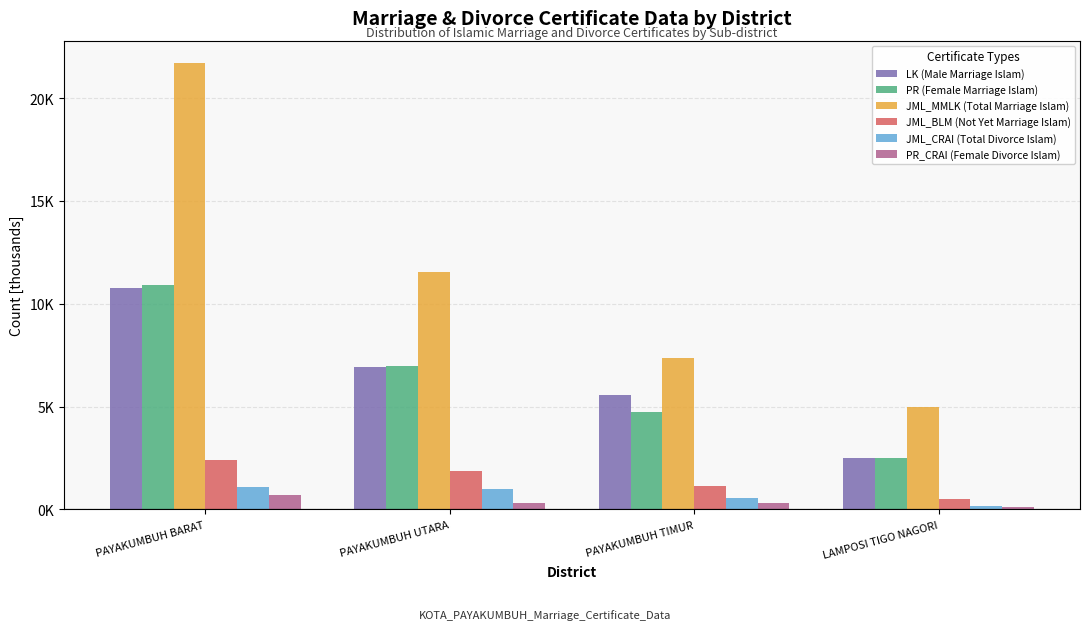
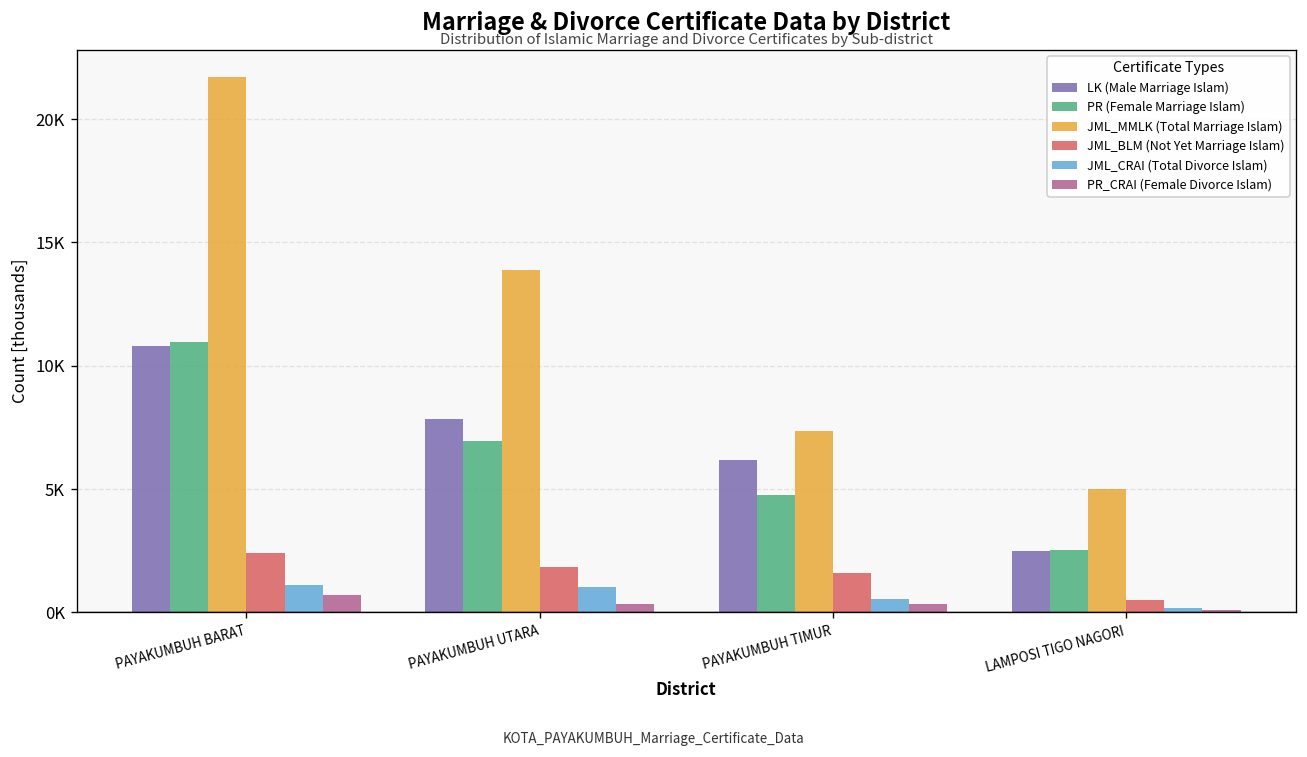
LK (Male Marriage Islam), PAYAKUMBUH UTARA: 6900 -> 7800
JML_MMLK (Total Marriage Islam), PAYAKUMBUH UTARA: 11500 -> 13900
LK (Male Marriage Islam), PAYAKUMBUH TIMUR: 5500 -> 6200
JML_BLM (Not Yet Marriage Islam), PAYAKUMBUH TIMUR: 1100 -> 1600
